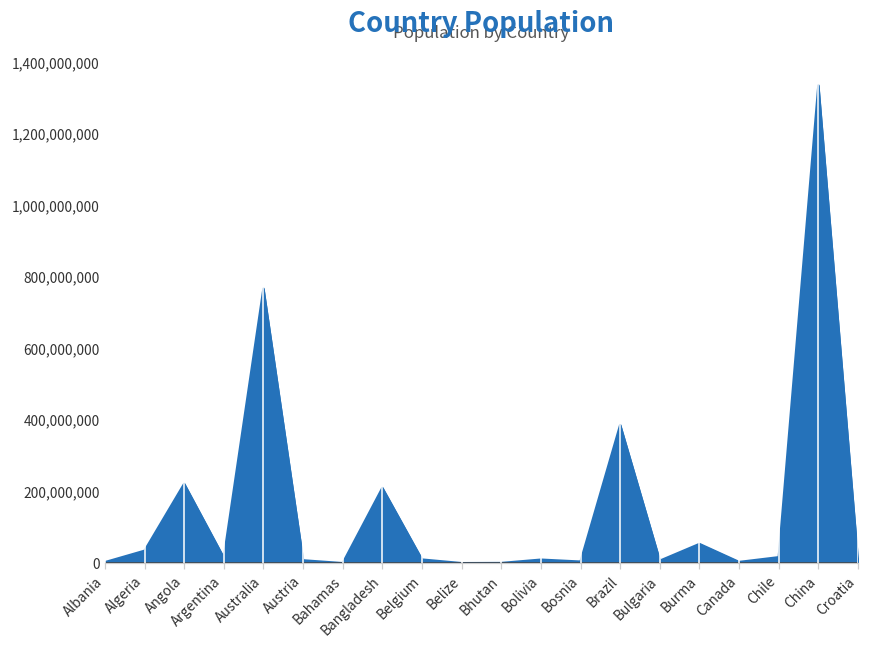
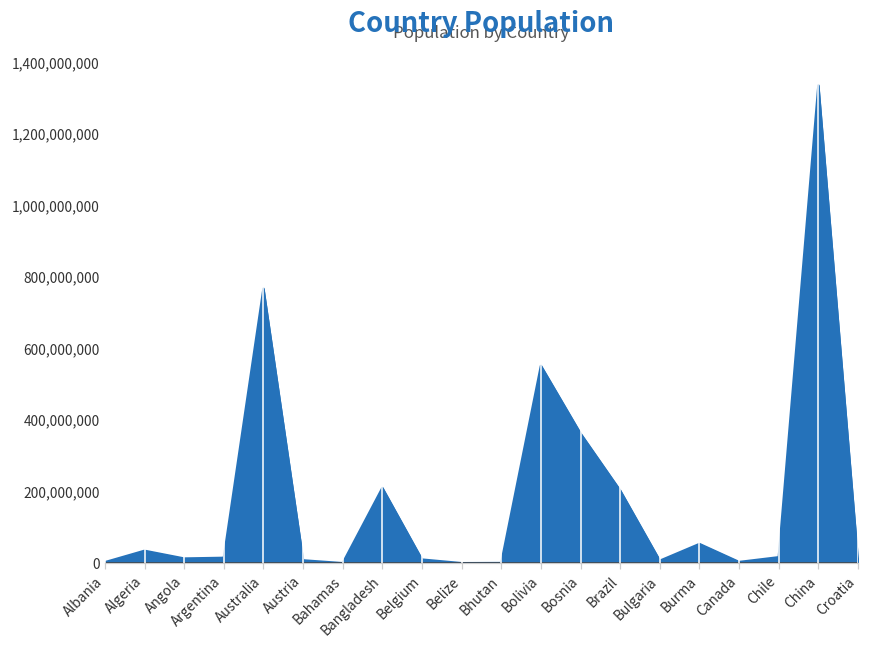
Angola: 220,000,000 -> 10,000,000
Bolivia: 10,000,000 -> 550,000,000
Bosnia: 0 -> 360,000,000
Brazil: 390,000,000 -> 200,000,000
